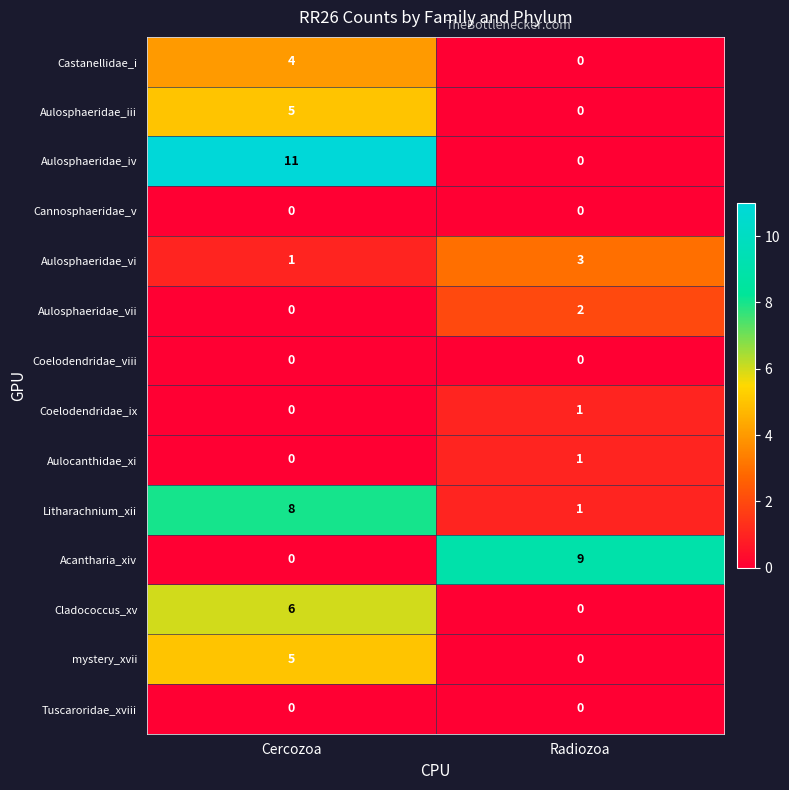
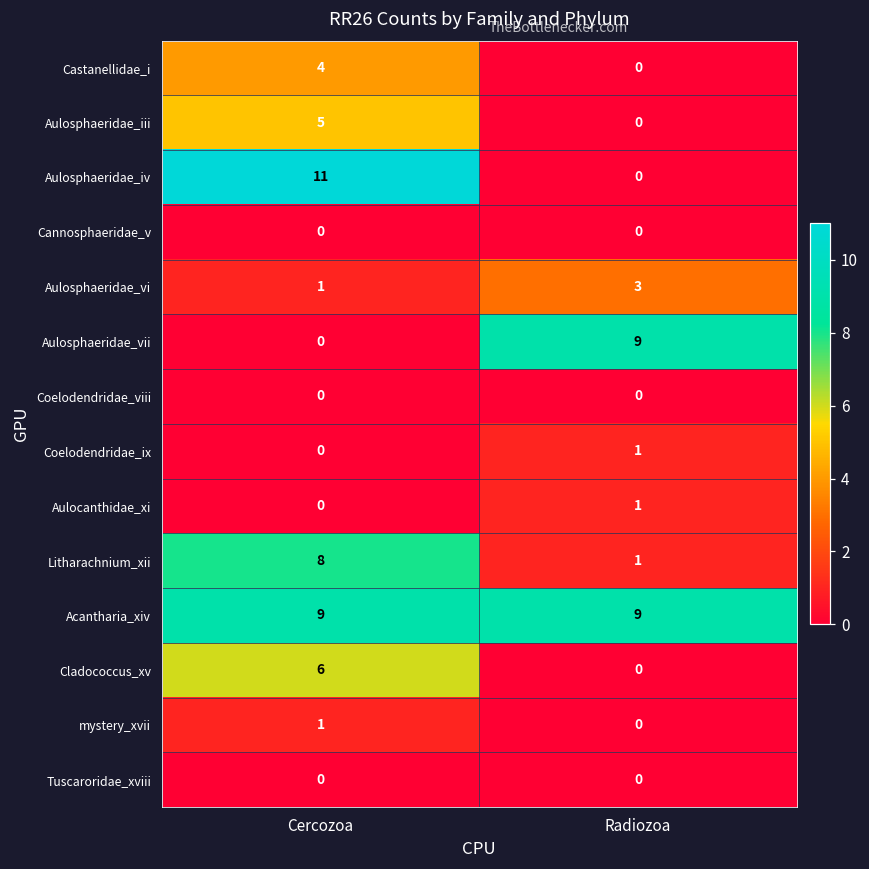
Aulosphaeridae_vii, Radiozoa: 2 -> 9
Acantharia_xiv, Cercozoa: 0 -> 9
mystery_xvii, Cercozoa: 5 -> 1
